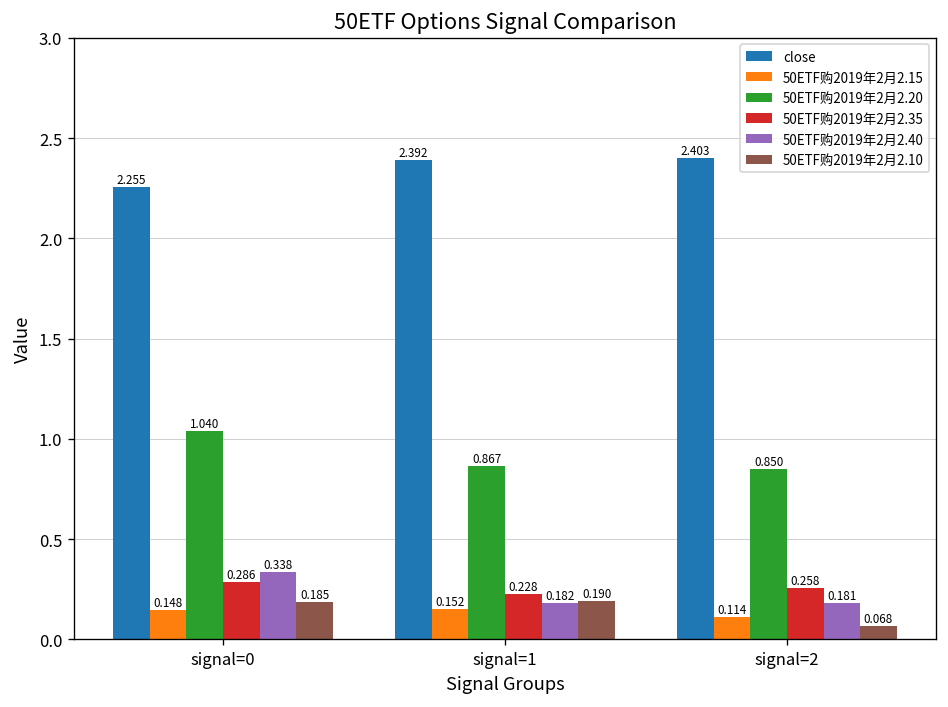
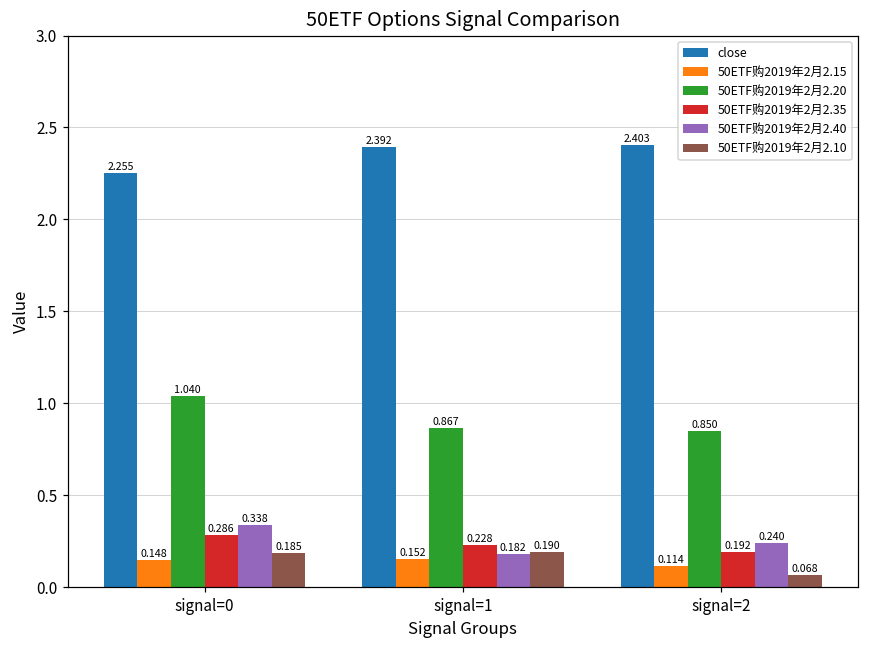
50ETF购2019年2月2.35, signal=2: 0.258 -> 0.192
50ETF购2019年2月2.40, signal=2: 0.181 -> 0.240
